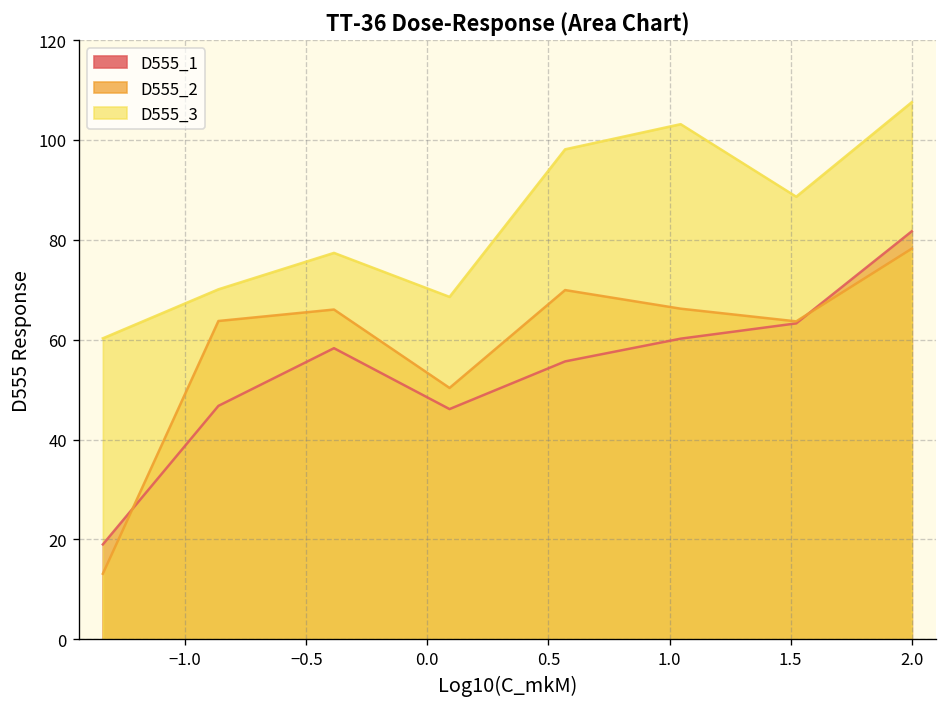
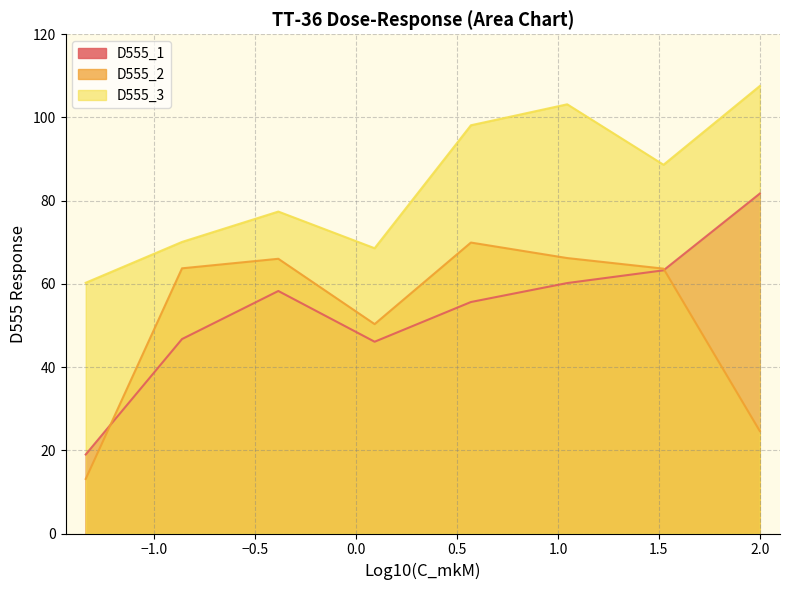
D555_2, 2.0: 78 -> 25
